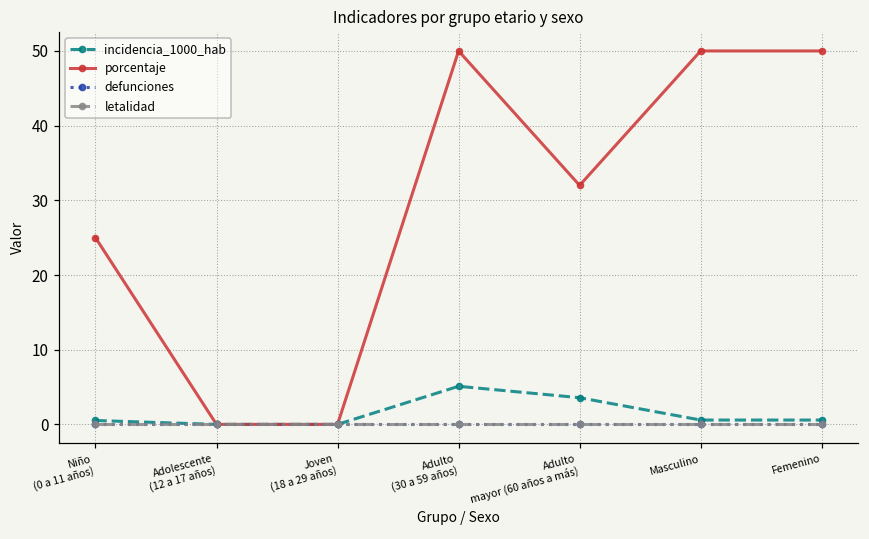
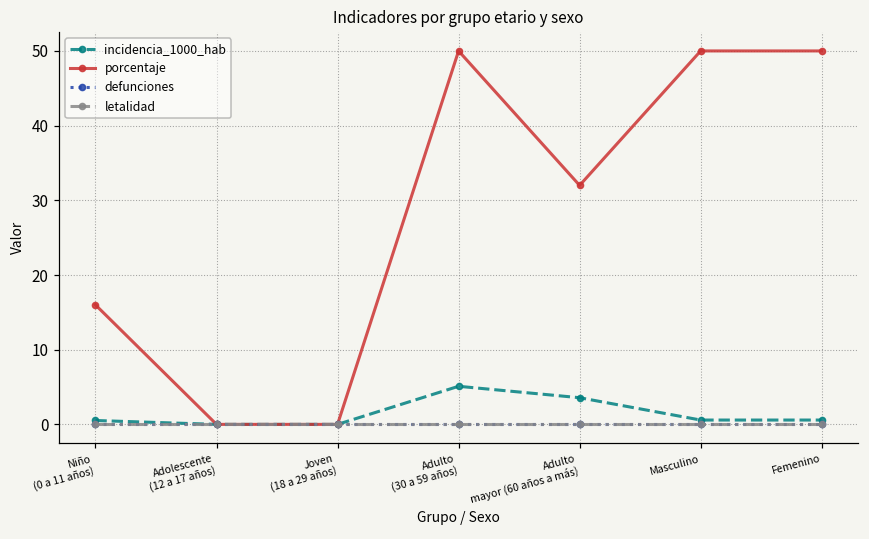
porcentaje, Niño (0 a 11 años): 25 -> 16
